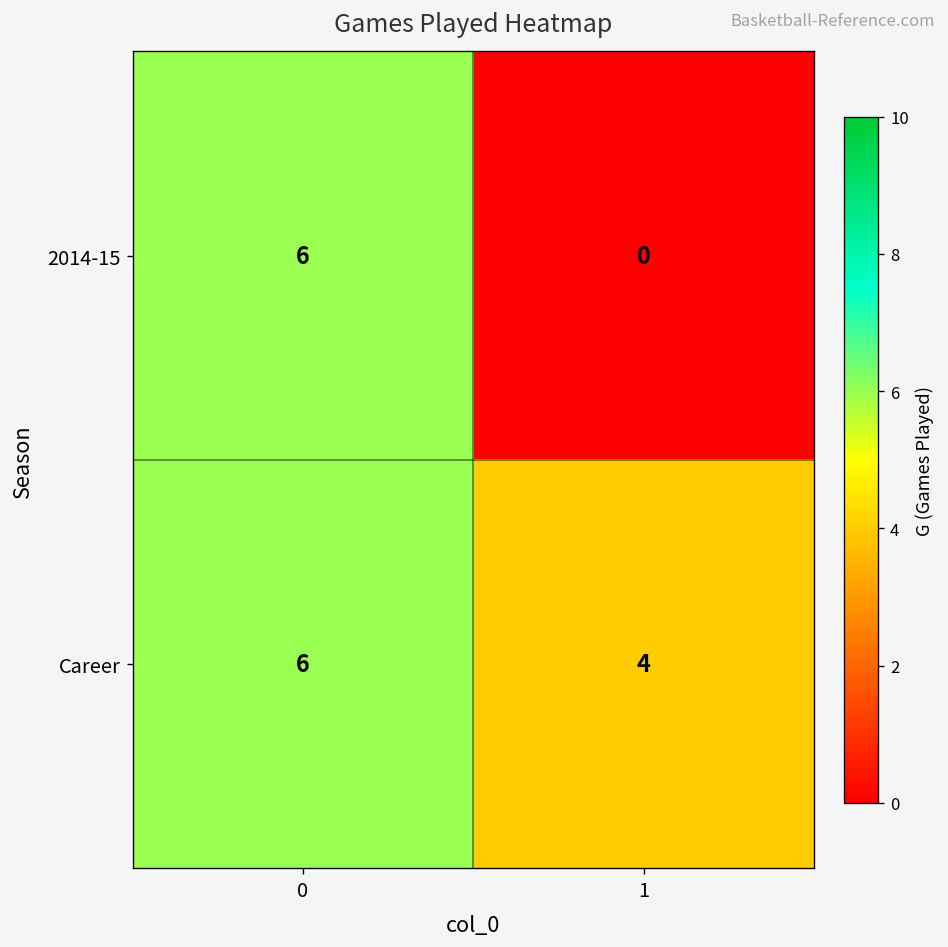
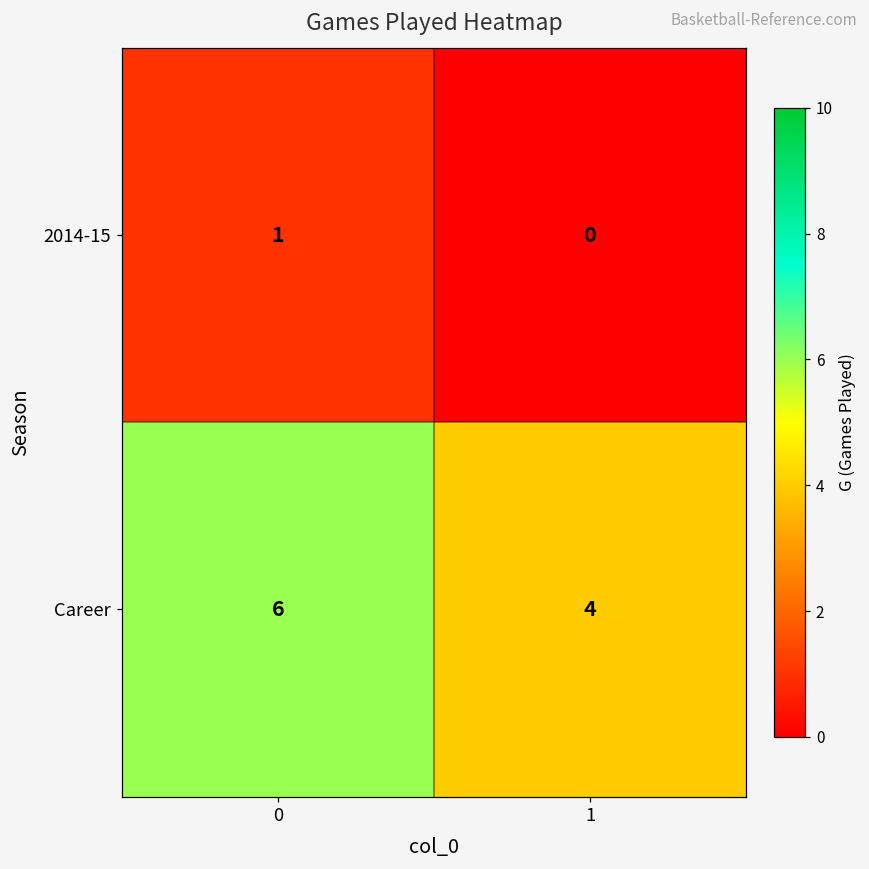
2014-15, 0: 6 -> 1
